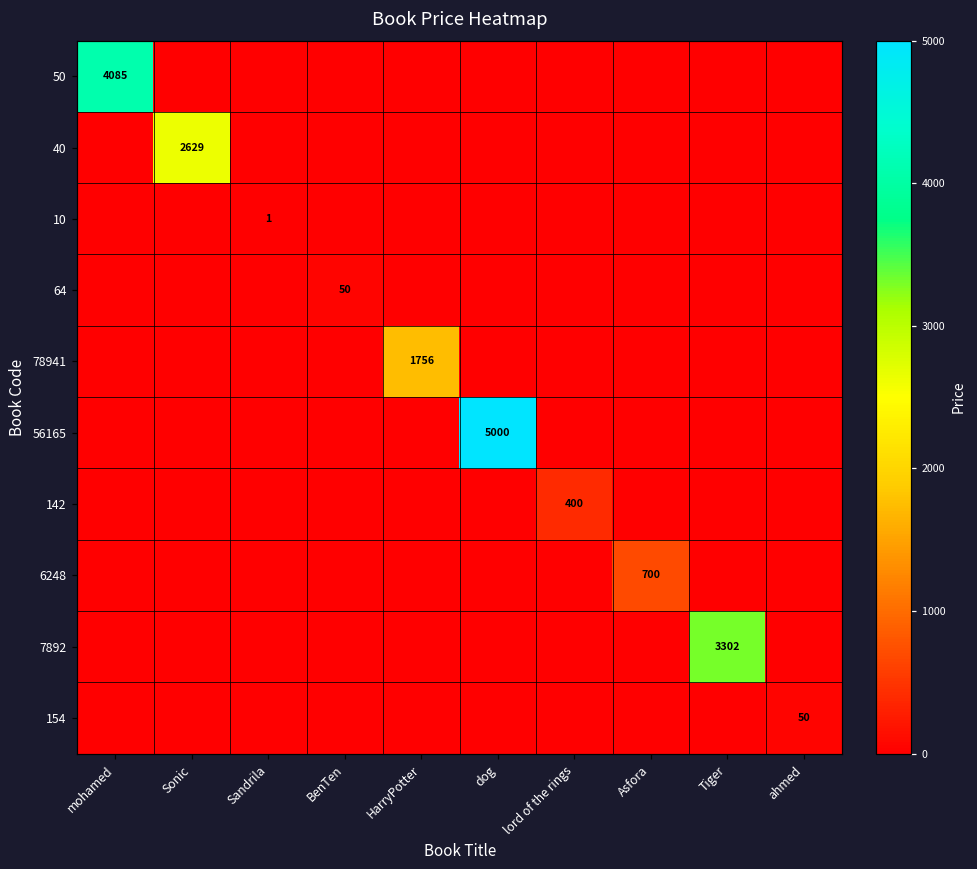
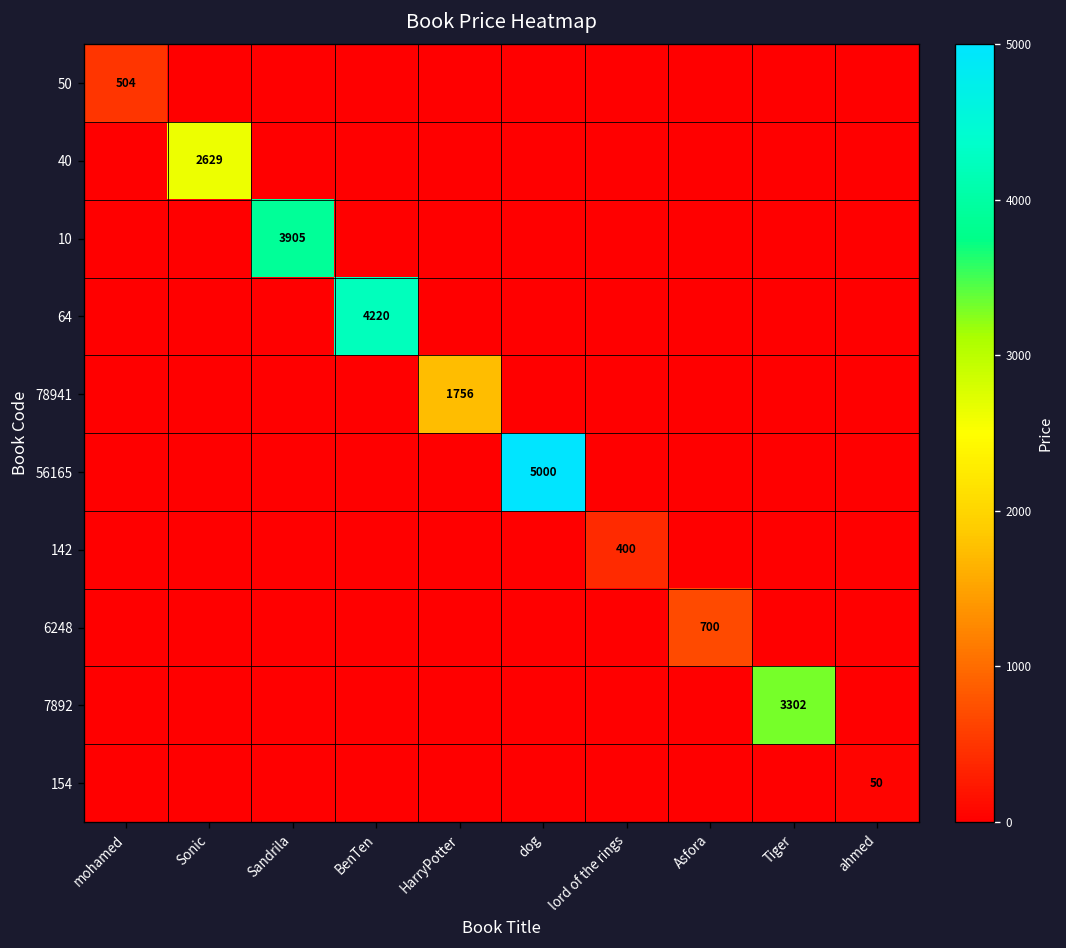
50, mohamed: 4085 -> 504
10, Sandrila: 1 -> 3905
64, BenTen: 50 -> 4220
